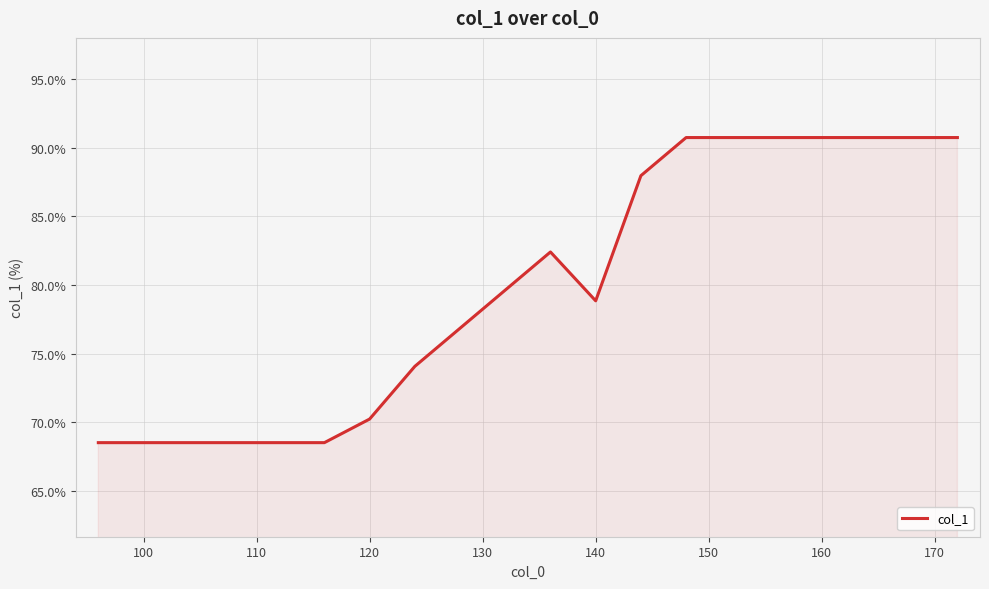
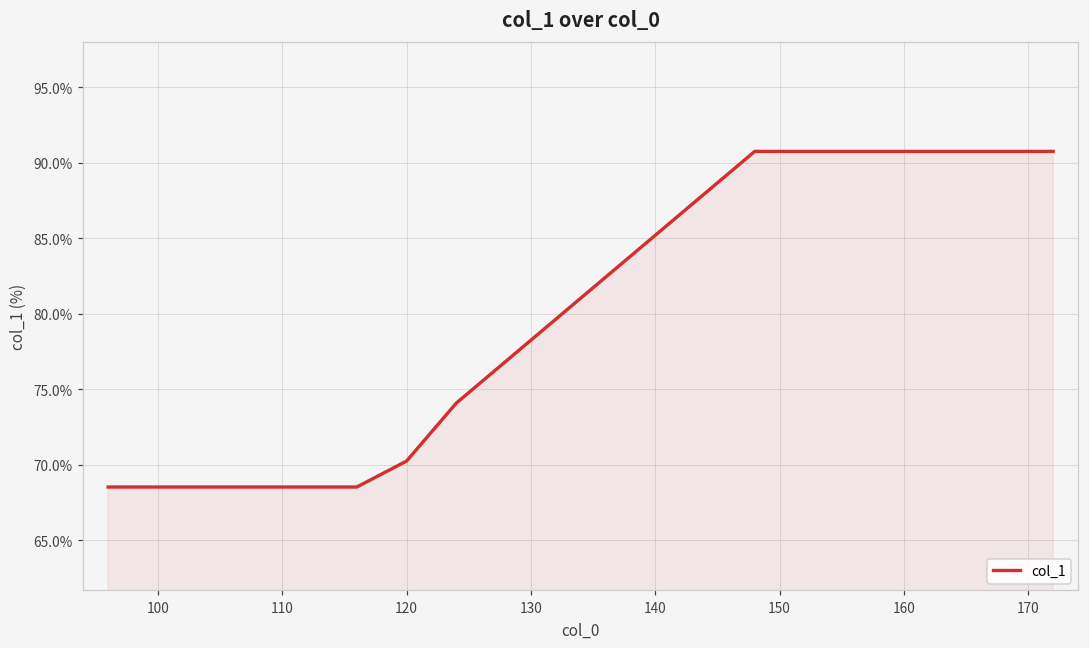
140: 78.8% -> 85.2%
